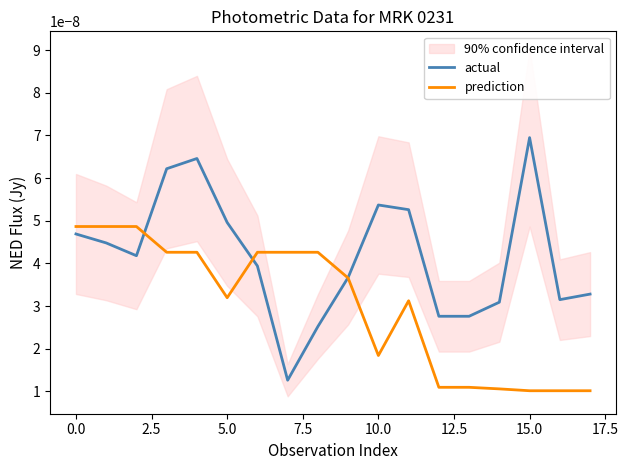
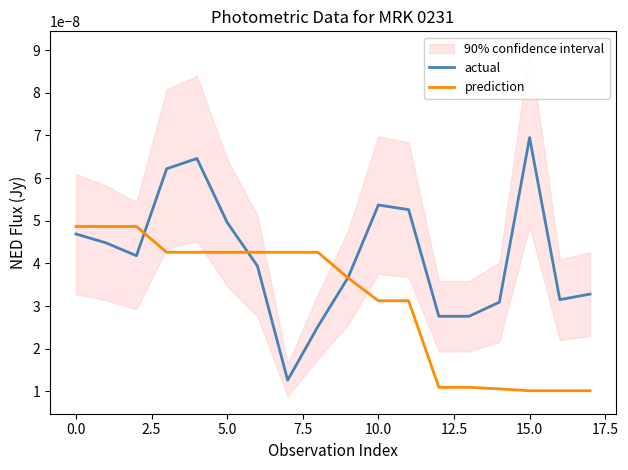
prediction, 5.0: 0.000000032 -> 0.000000043
prediction, 10.0: 0.000000018 -> 0.000000031
